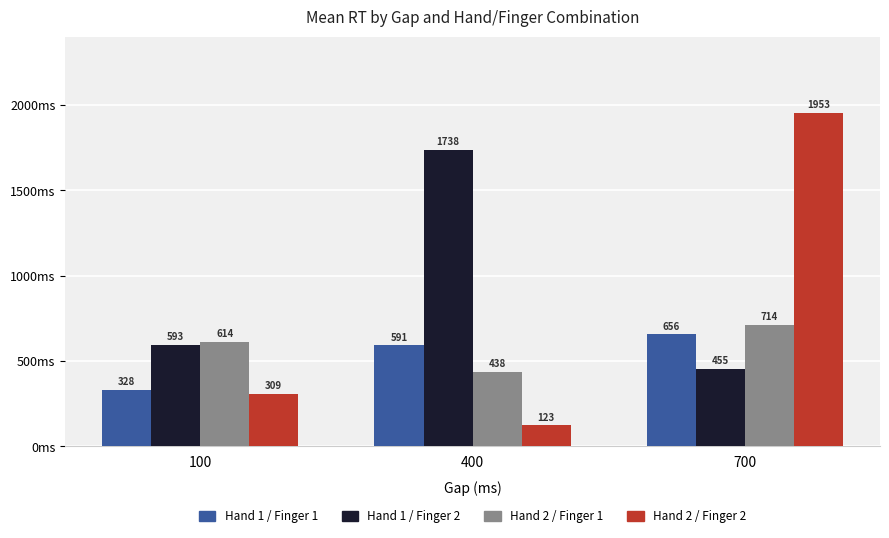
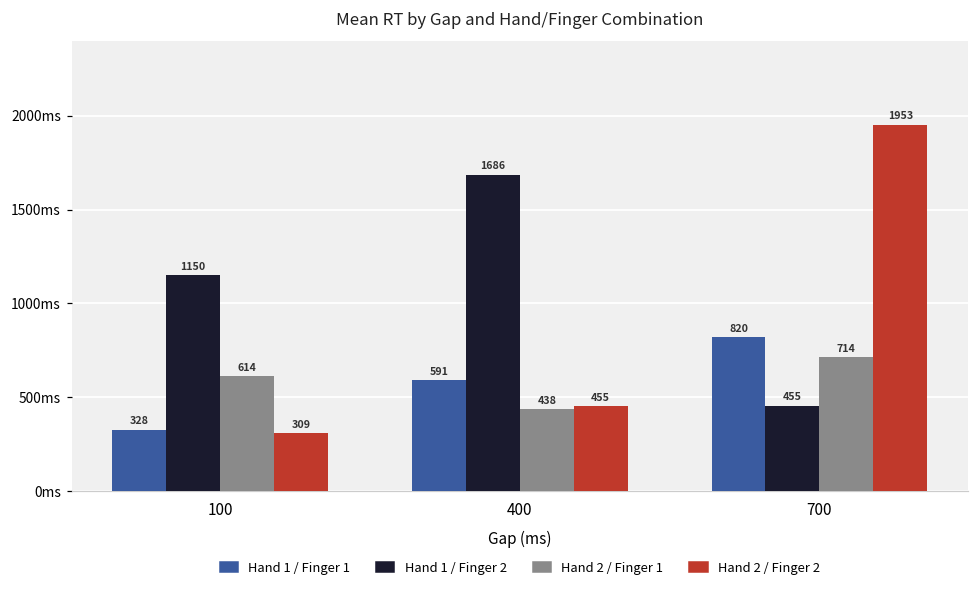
Hand 1 / Finger 2, 100: 593 -> 1150
Hand 1 / Finger 2, 400: 1738 -> 1686
Hand 2 / Finger 2, 400: 123 -> 455
Hand 1 / Finger 1, 700: 656 -> 820
